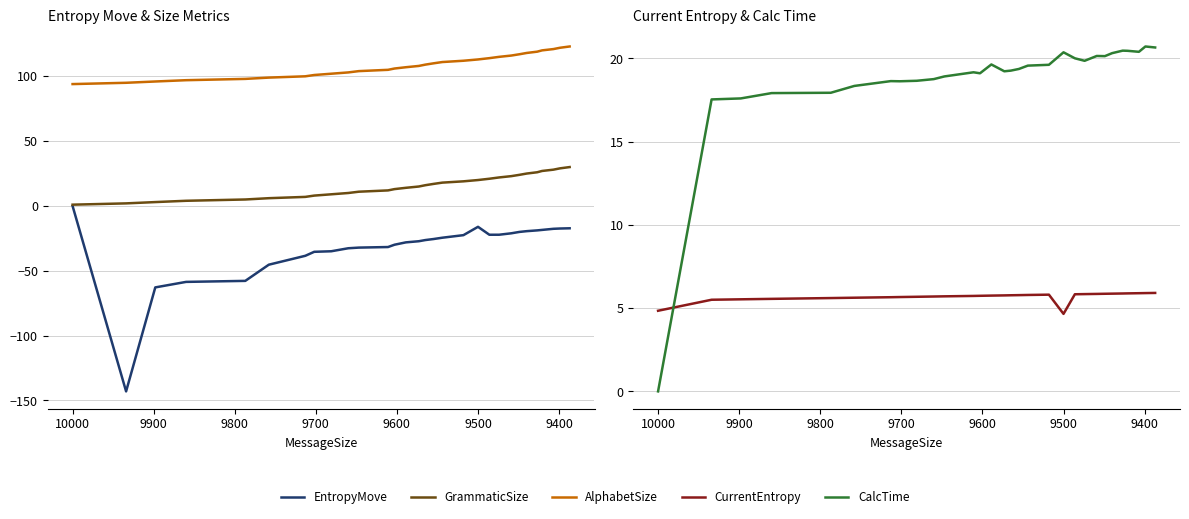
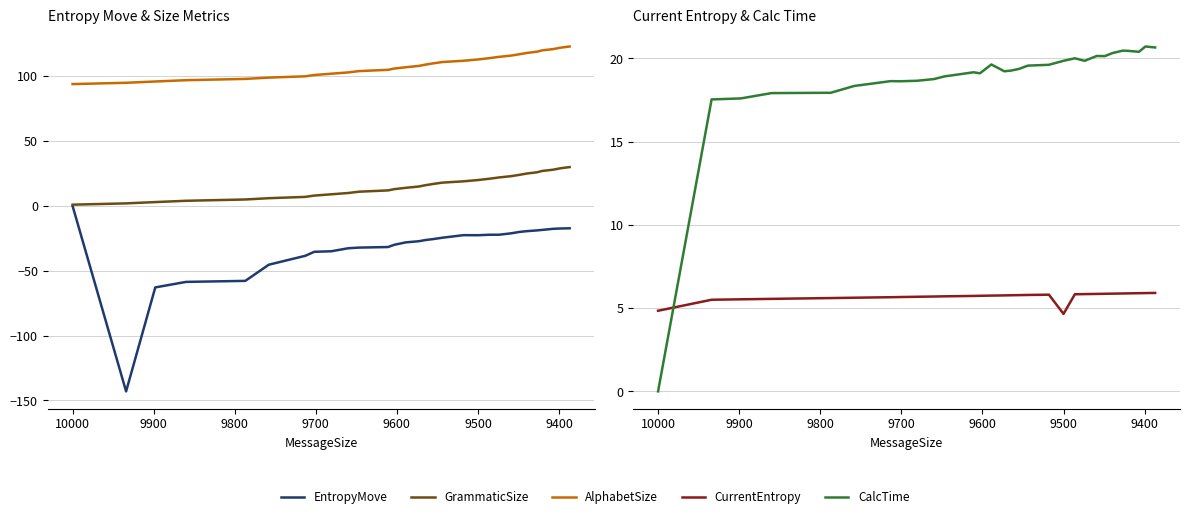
Entropy Move & Size Metrics, EntropyMove, 9500: -16 -> -23
Current Entropy & Calc Time, CalcTime, 9500: 20.4 -> 19.9
